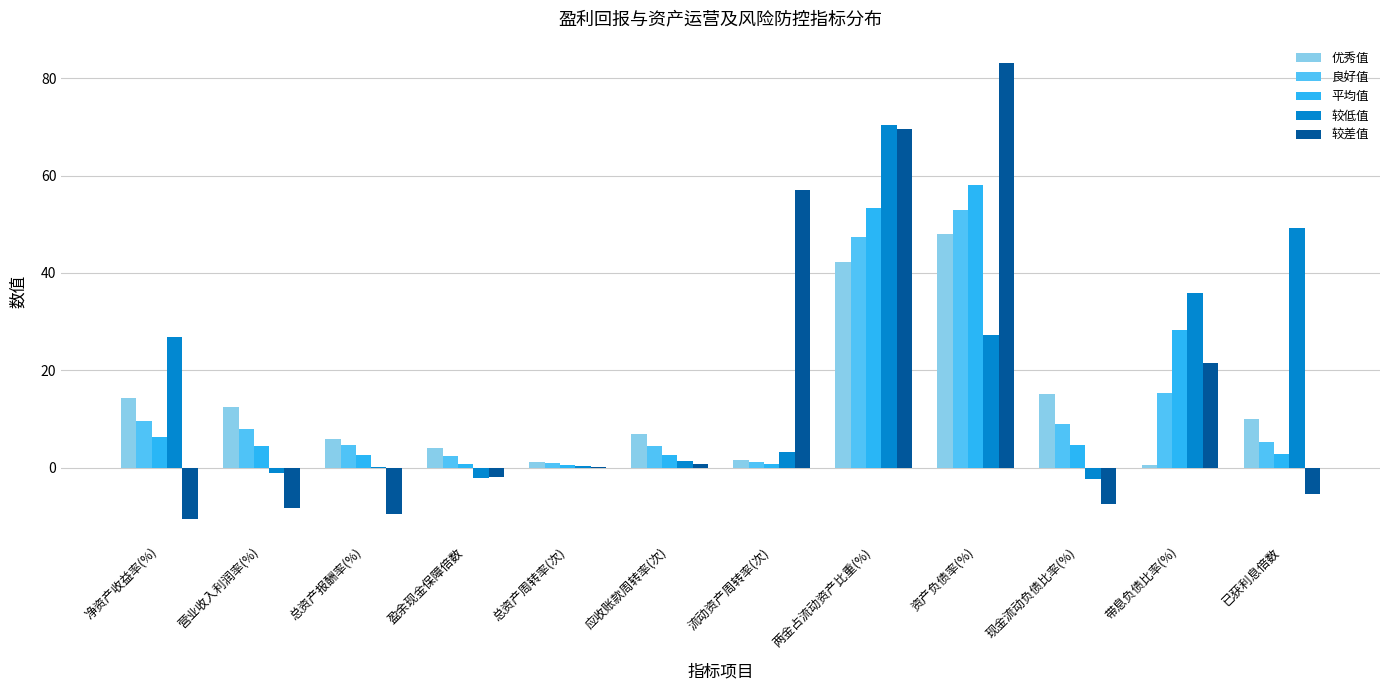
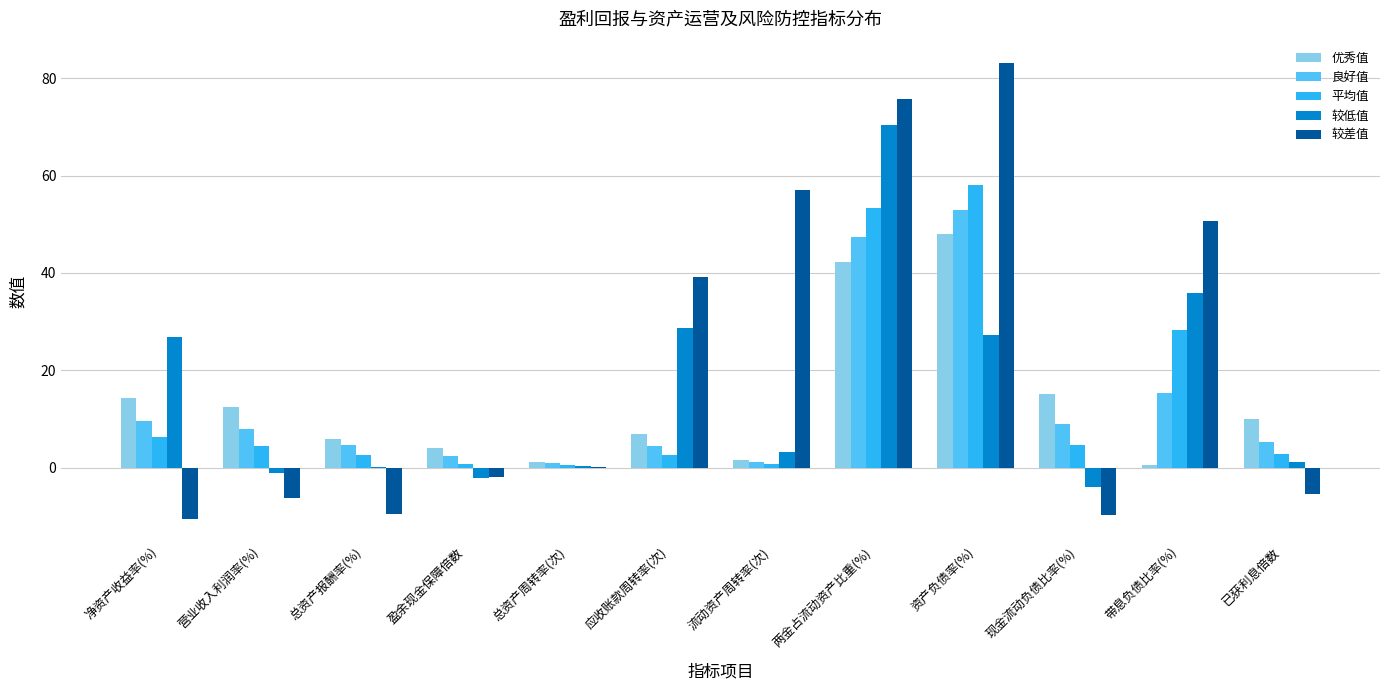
较差值, 营业收入利润率(%): -8 -> -6
较低值, 应收账款周转率(次): 2 -> 29
较差值, 应收账款周转率(次): 1 -> 39
较差值, 两金占流动资产比重(%): 70 -> 76
较低值, 现金流动负债比率(%): -2 -> -4
较差值, 现金流动负债比率(%): -7 -> -10
较差值, 带息负债比率(%): 22 -> 51
较低值, 已获利息倍数: 49 -> 1
